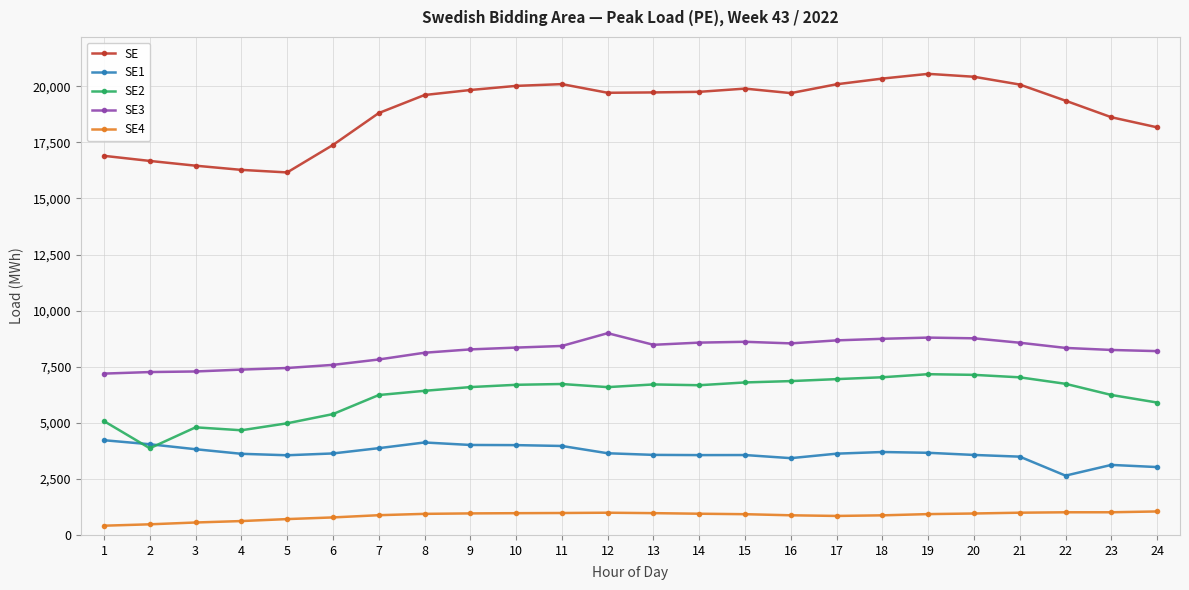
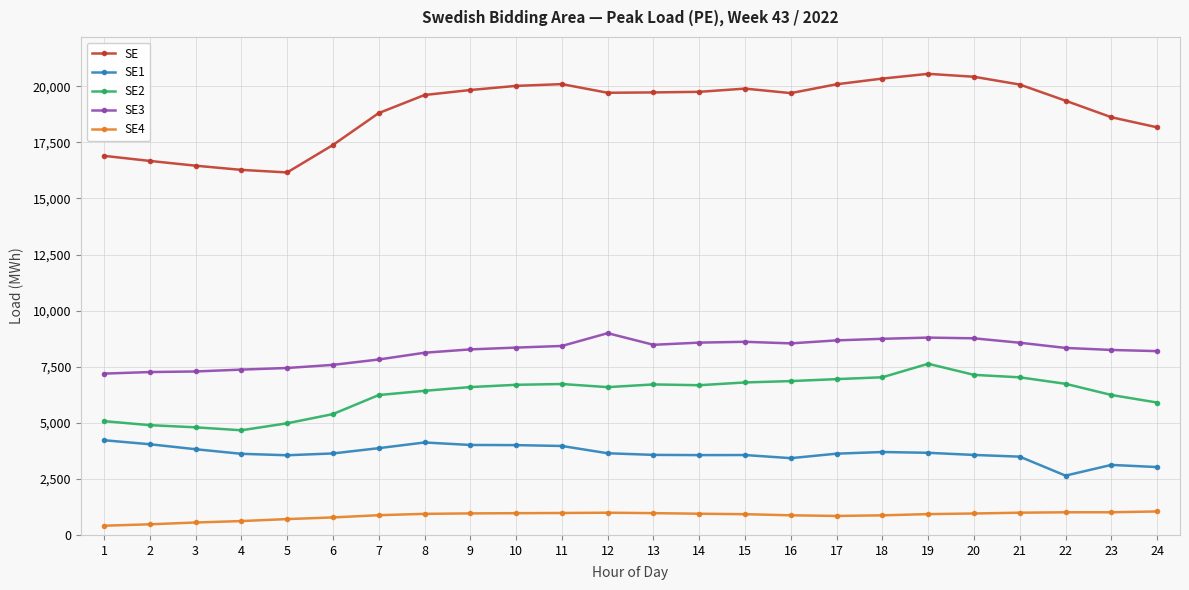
SE2, 2: 3,900 -> 4,900
SE2, 19: 7,200 -> 7,600
